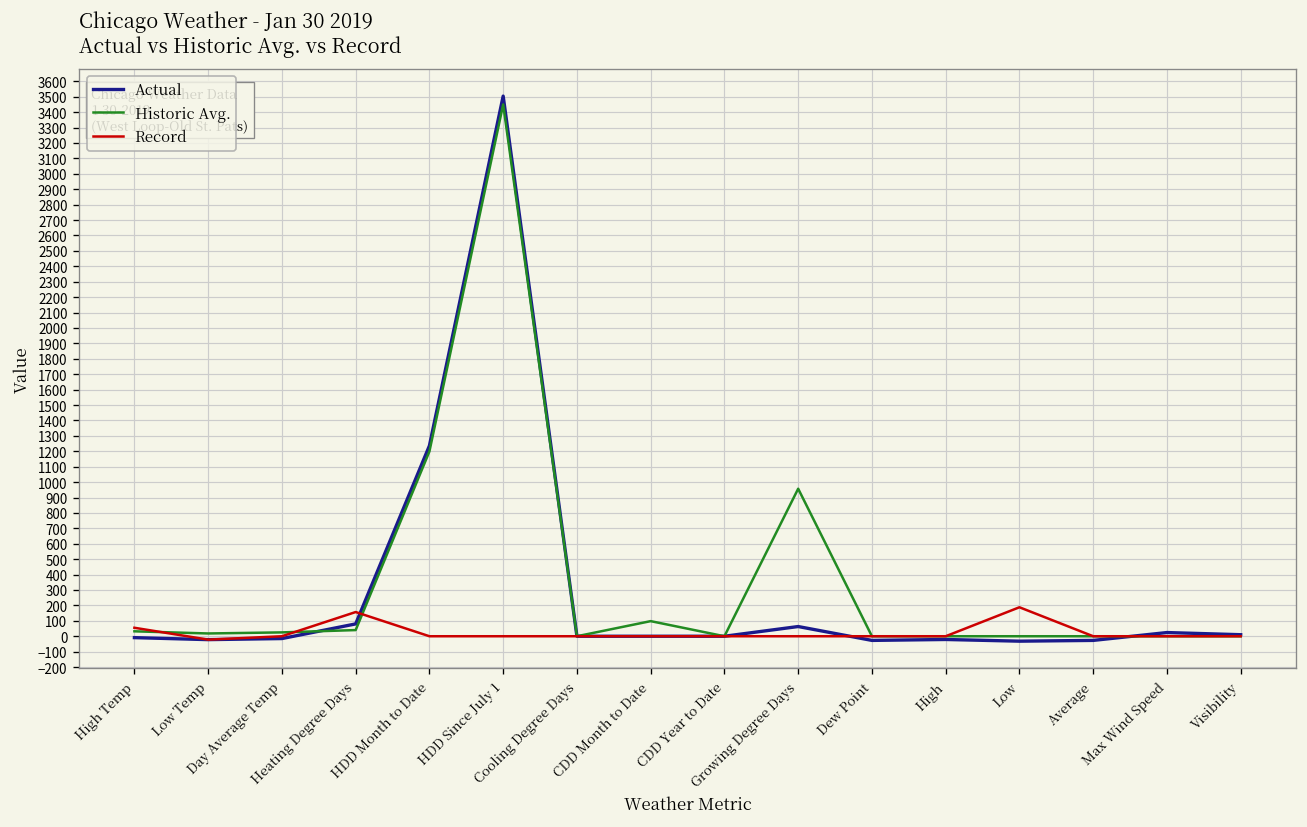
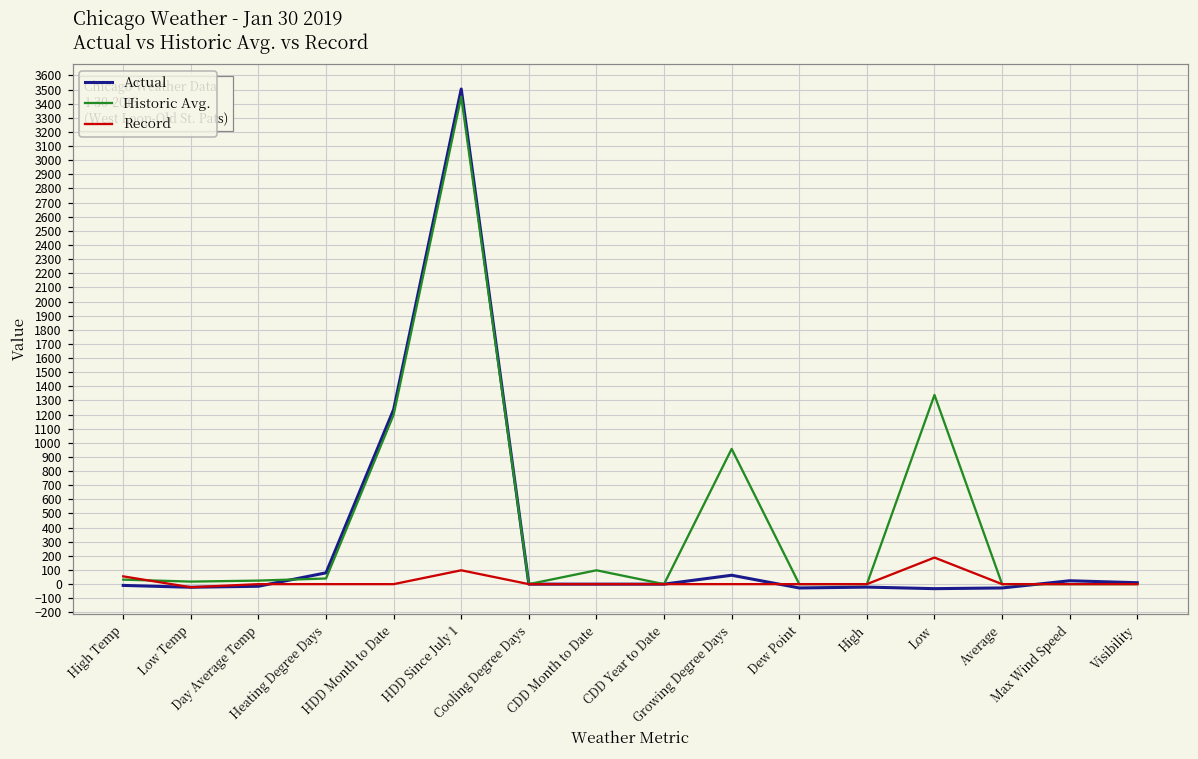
Record, Heating Degree Days: 160 -> 0
Record, HDD Since July 1: 0 -> 100
Historic Avg., Low: 0 -> 1340
